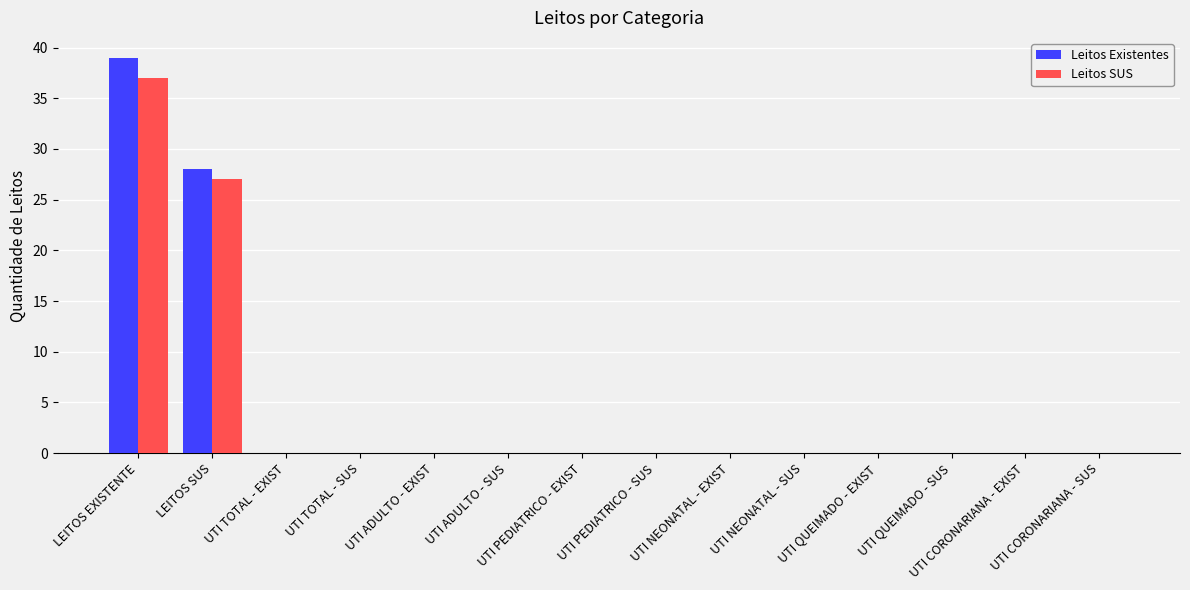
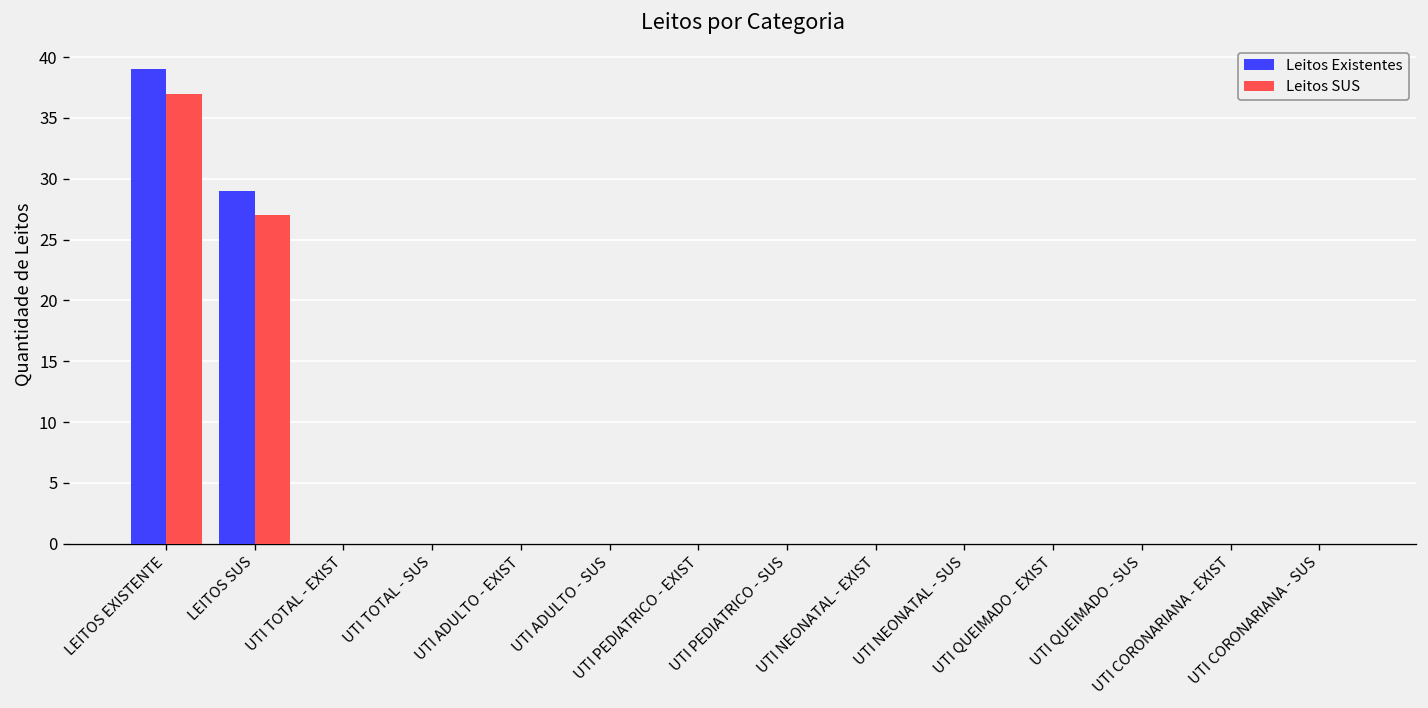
Leitos Existentes, LEITOS SUS: 28 -> 29
